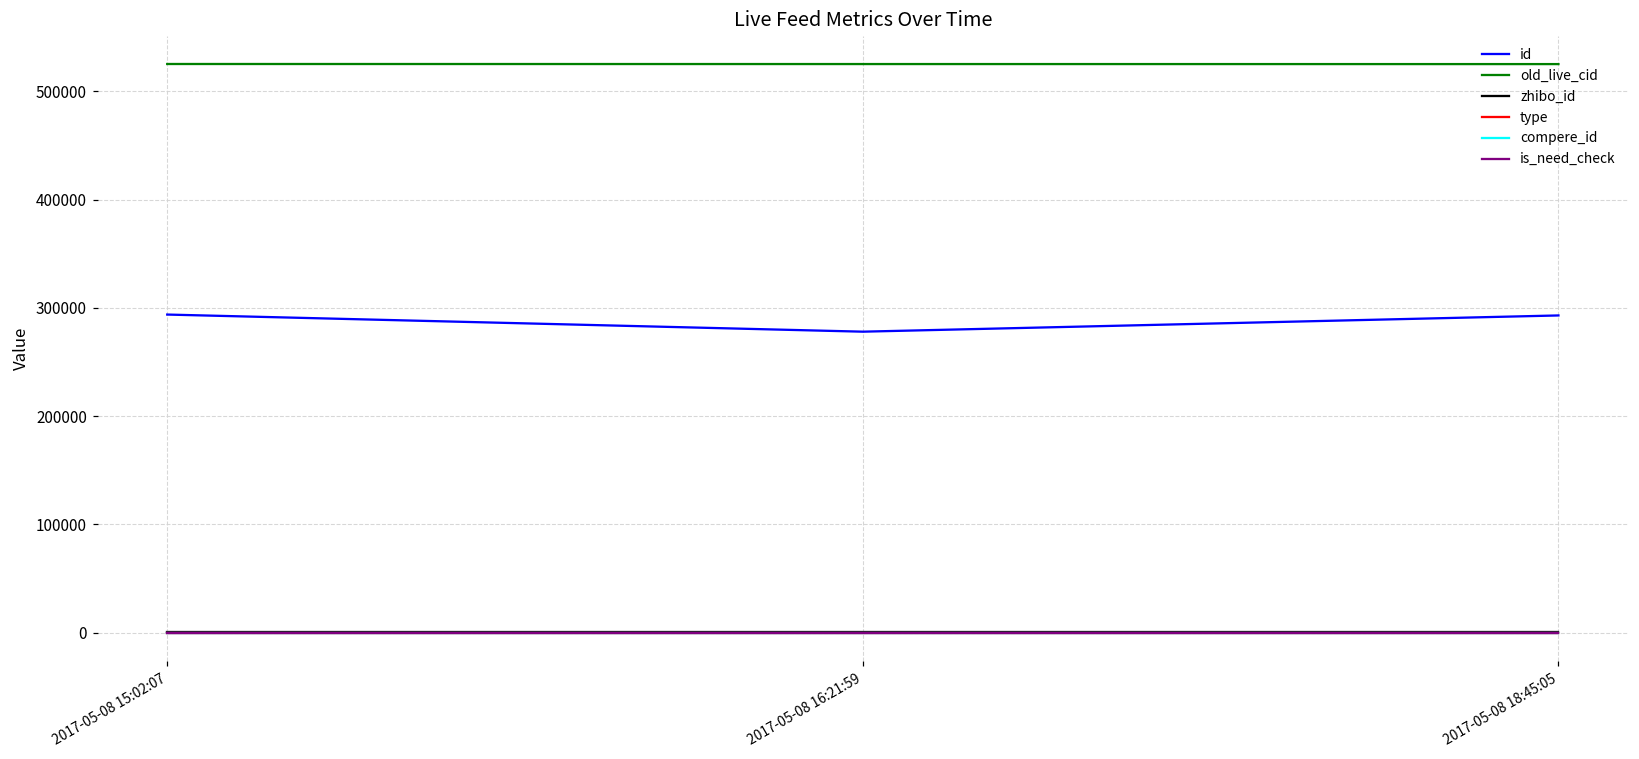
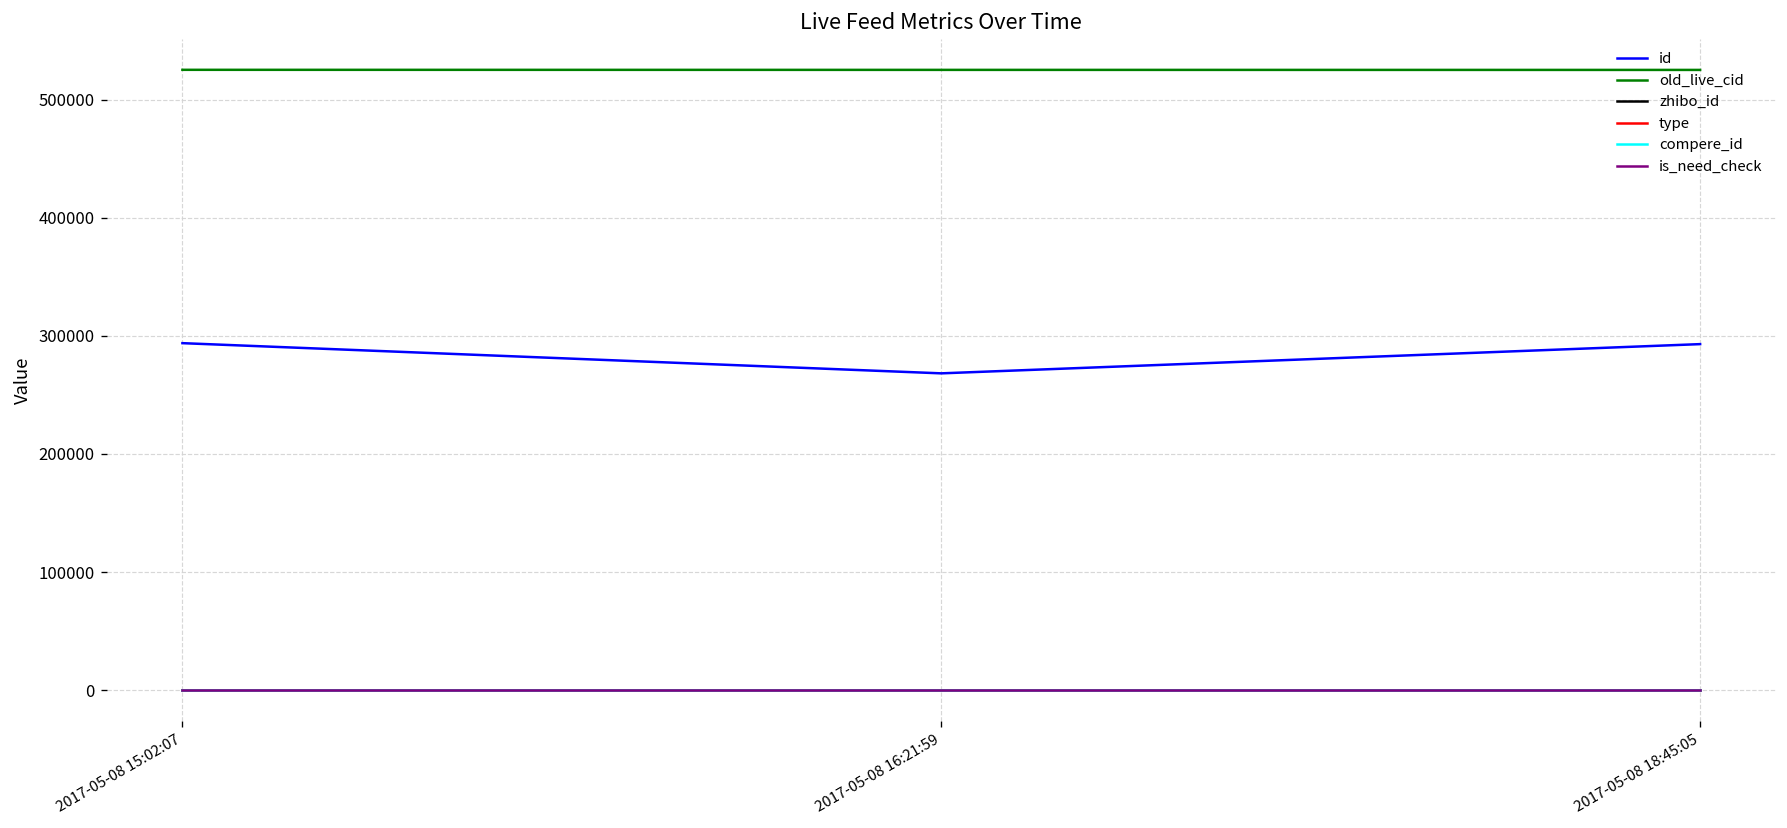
id, 2017-05-08 16:21:59: 280000 -> 270000
